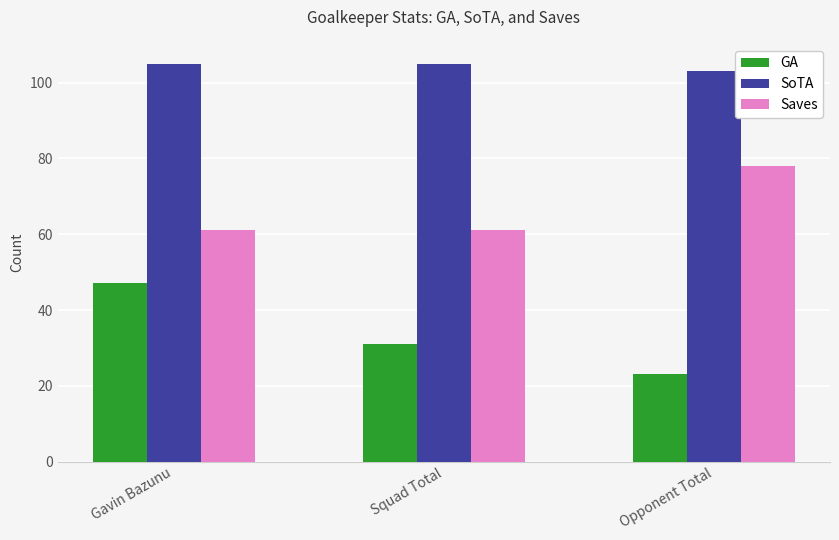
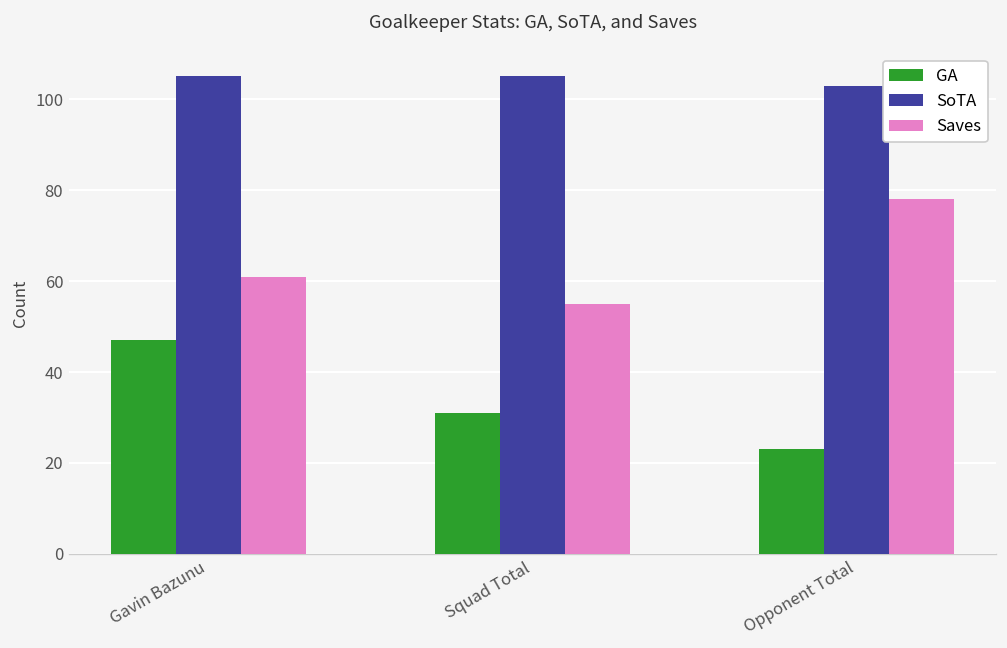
Saves, Squad Total: 61 -> 55
